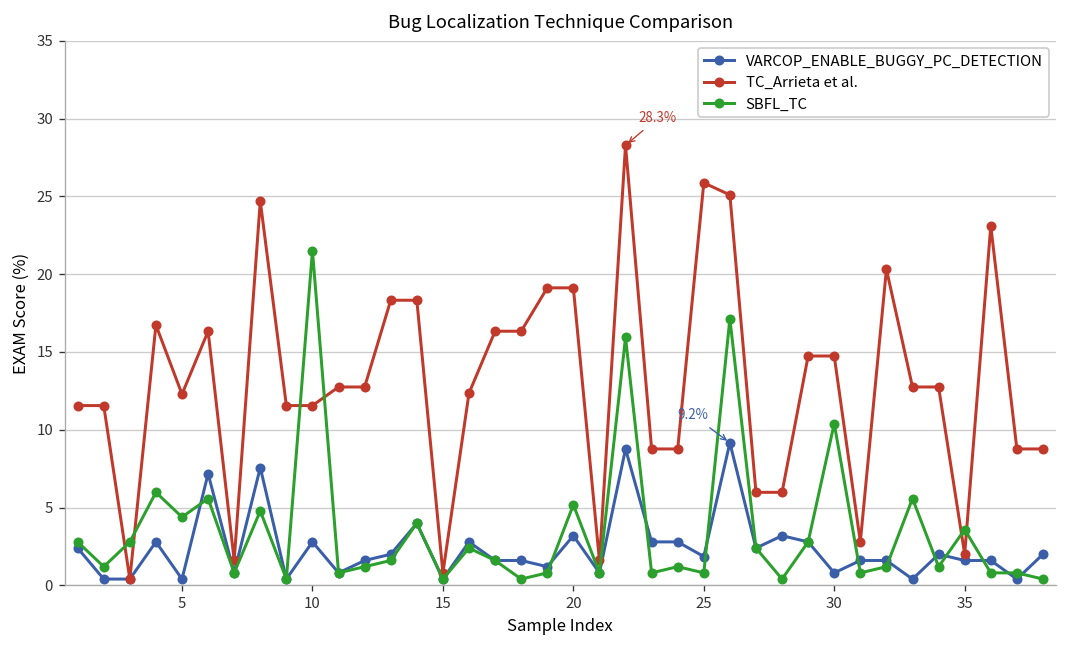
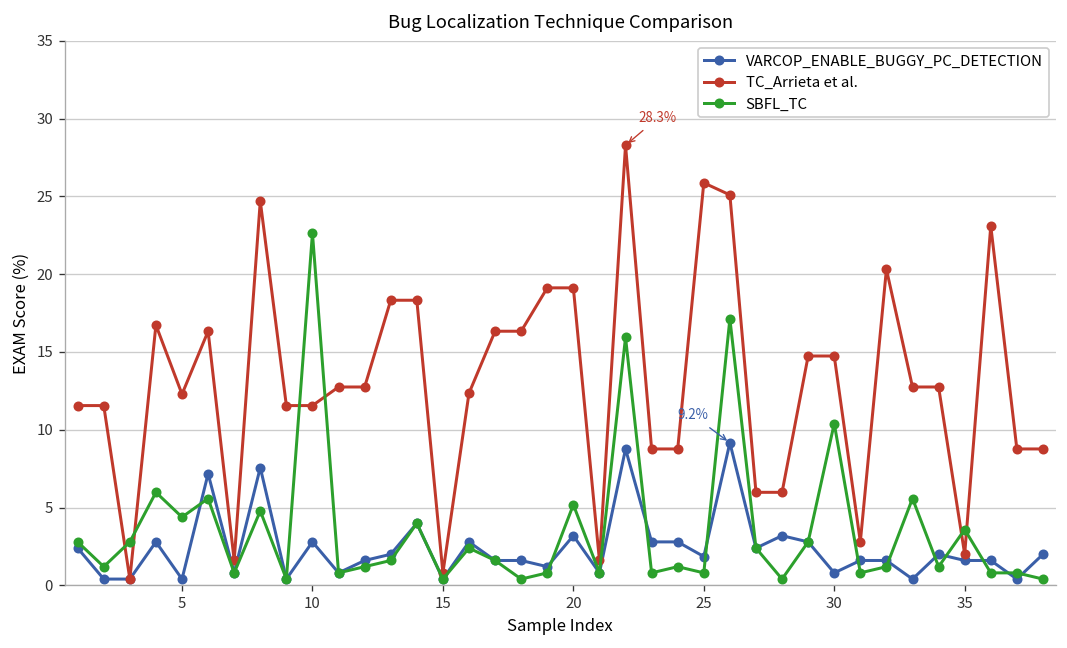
SBFL_TC, 10: 21.5 -> 22.6
